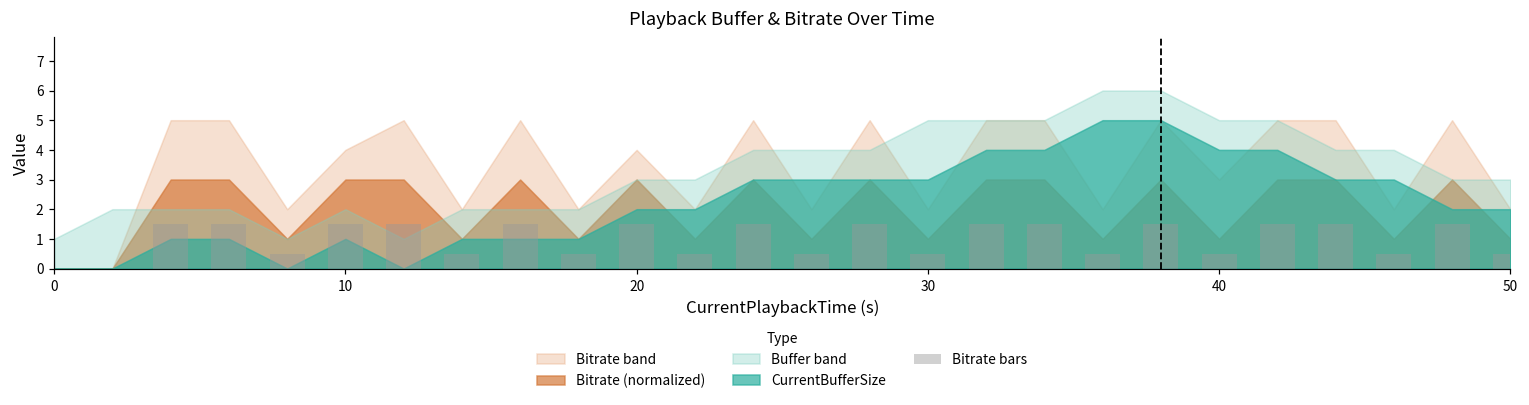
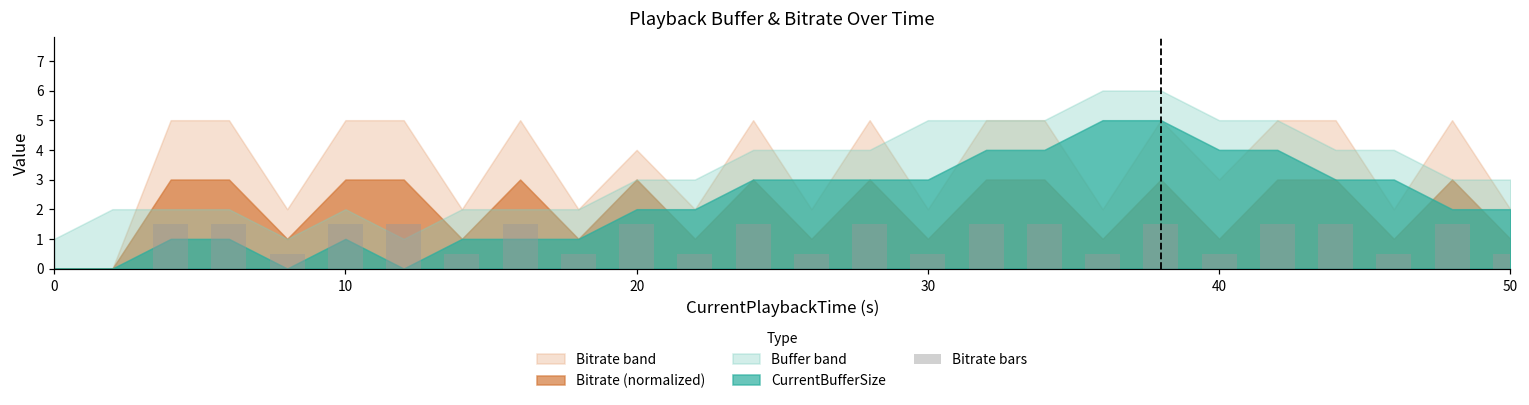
Bitrate band, 10: 4 -> 5
